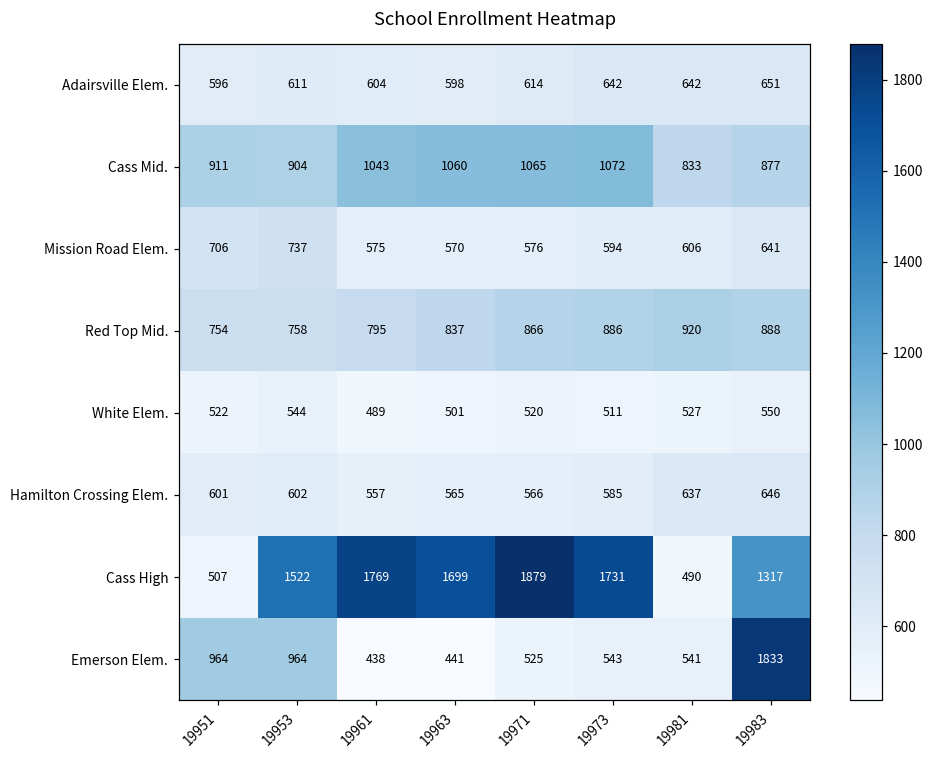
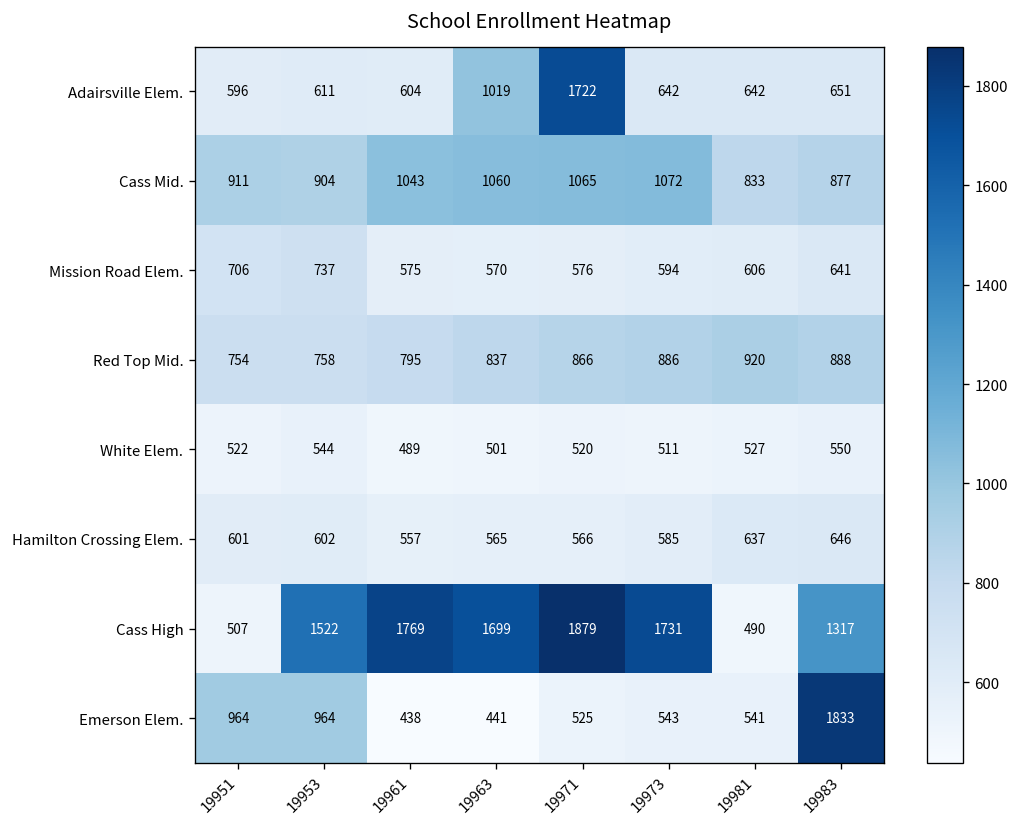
Adairsville Elem., 19963: 598 -> 1019
Adairsville Elem., 19971: 614 -> 1722
